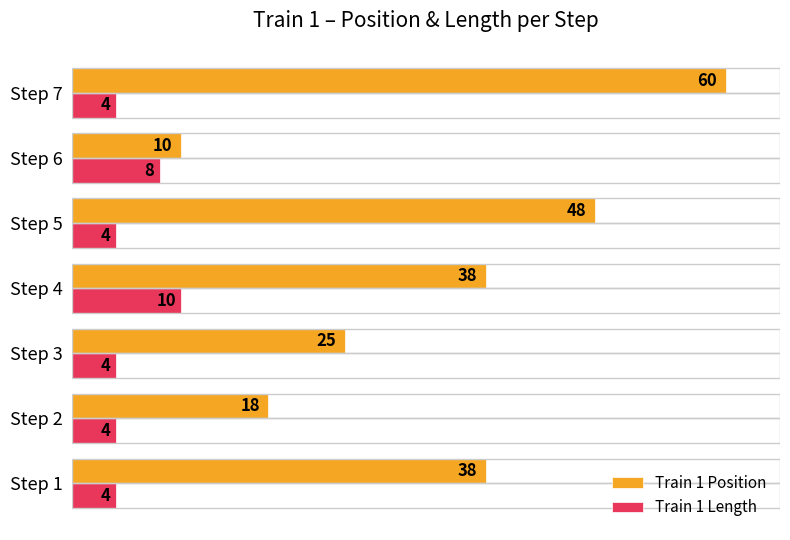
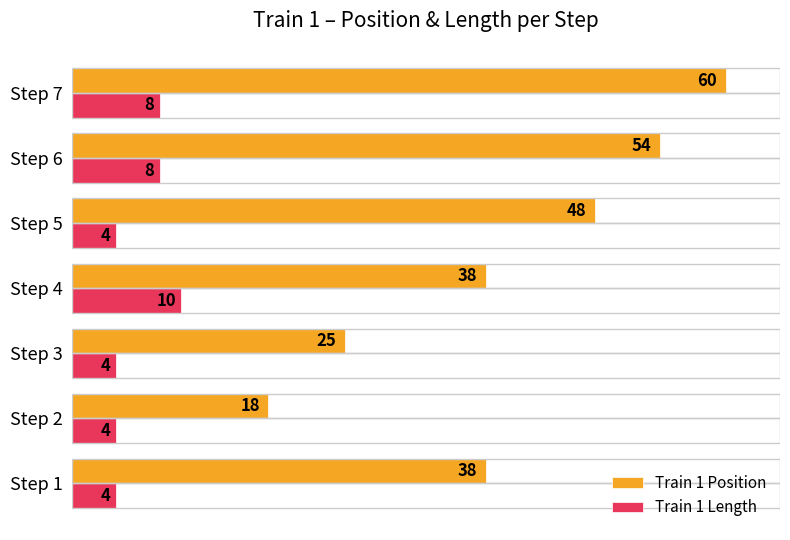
Train 1 Length, Step 7: 4 -> 8
Train 1 Position, Step 6: 10 -> 54
